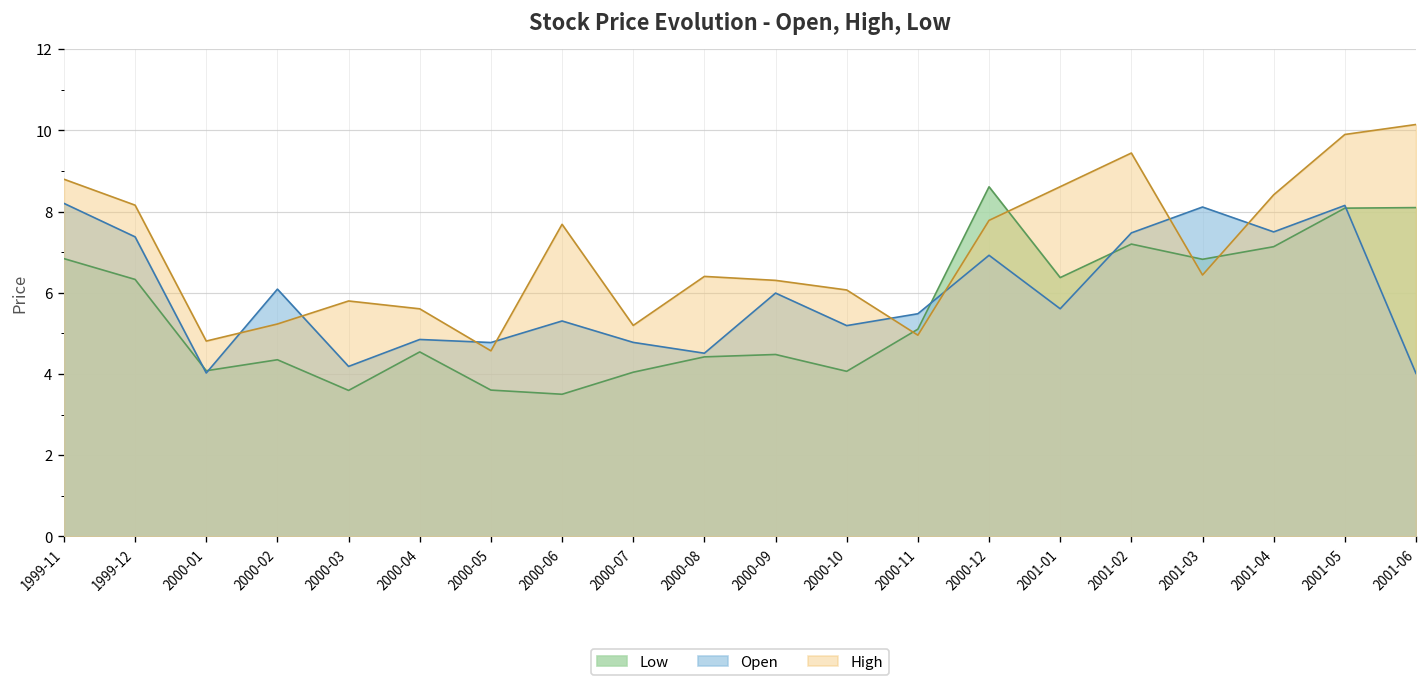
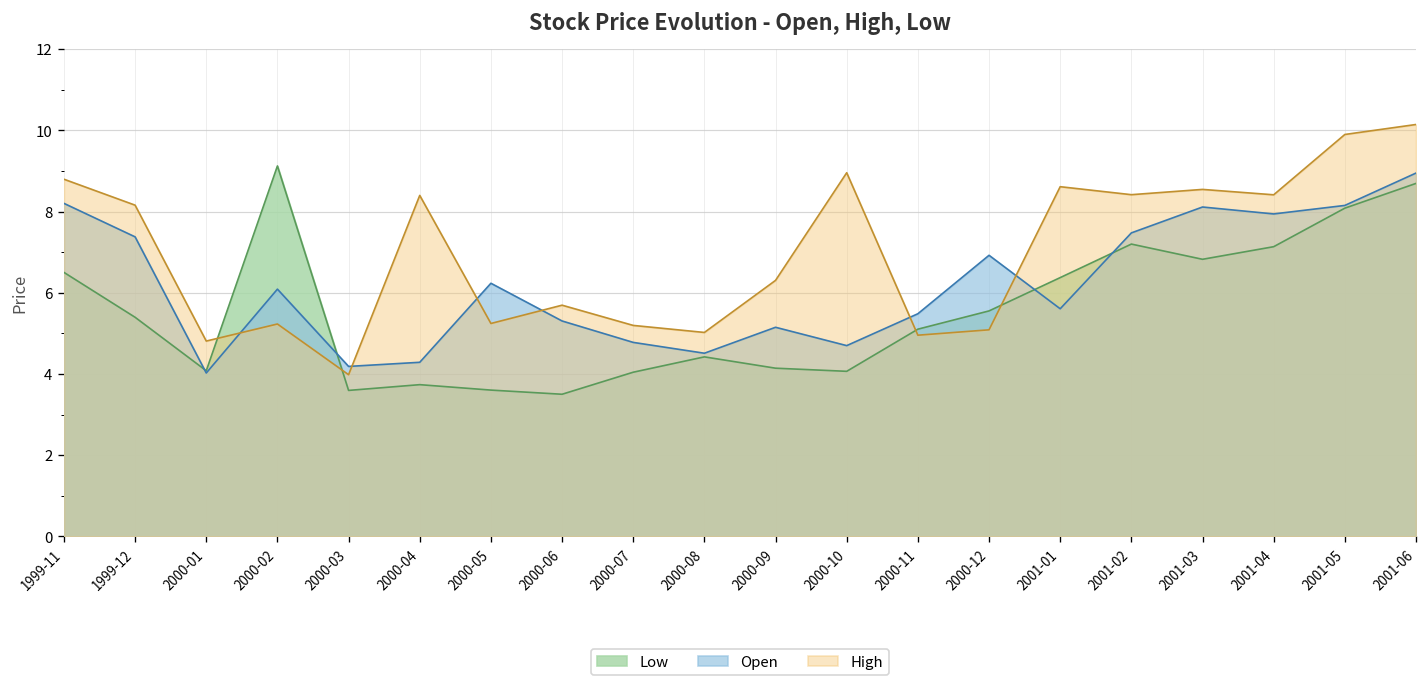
Low, 1999-11: 6.8 -> 6.5
Low, 1999-12: 6.3 -> 5.4
Low, 2000-02: 4.3 -> 9.1
High, 2000-03: 5.8 -> 4.0
Low, 2000-04: 4.5 -> 3.7
Open, 2000-04: 4.8 -> 4.3
High, 2000-04: 5.6 -> 8.4
Open, 2000-05: 4.8 -> 6.2
High, 2000-05: 4.6 -> 5.2
High, 2000-06: 7.7 -> 5.7
High, 2000-08: 6.4 -> 5.0
Low, 2000-09: 4.5 -> 4.1
Open, 2000-09: 6.0 -> 5.1
Open, 2000-10: 5.2 -> 4.7
High, 2000-10: 6.1 -> 9.0
Low, 2000-12: 8.6 -> 5.6
High, 2000-12: 7.8 -> 5.1
High, 2001-02: 9.4 -> 8.4
High, 2001-03: 6.4 -> 8.5
Open, 2001-04: 7.5 -> 7.9
Low, 2001-06: 8.1 -> 8.7
Open, 2001-06: 4.0 -> 8.9
